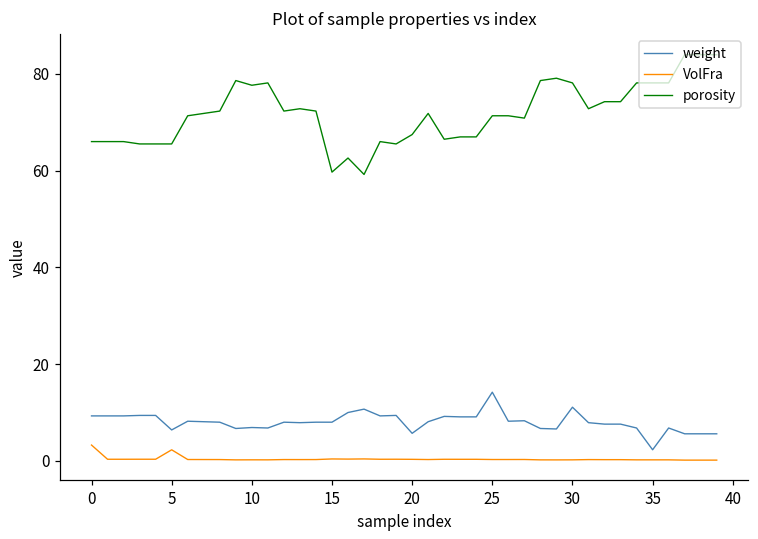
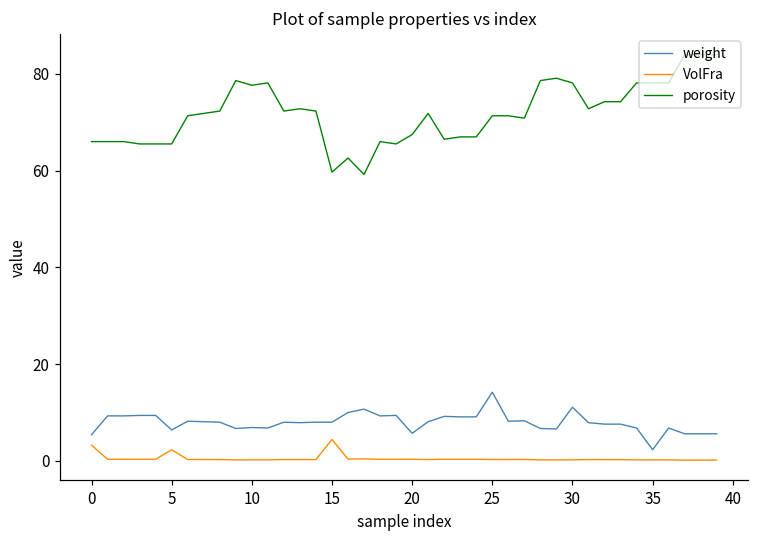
weight, 0: 9 -> 5
VolFra, 15: 0 -> 4
